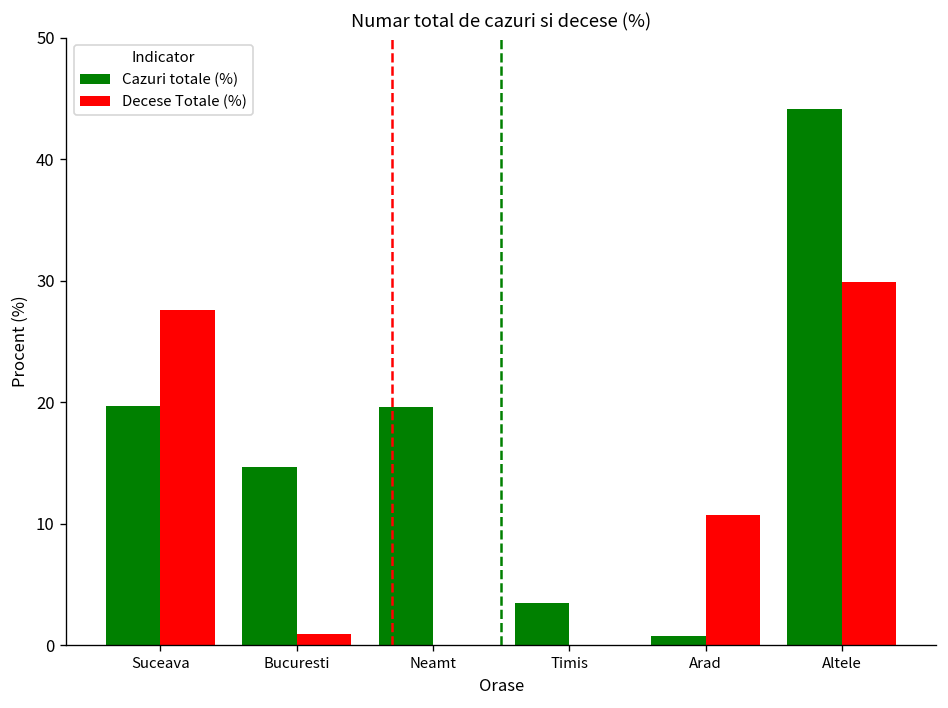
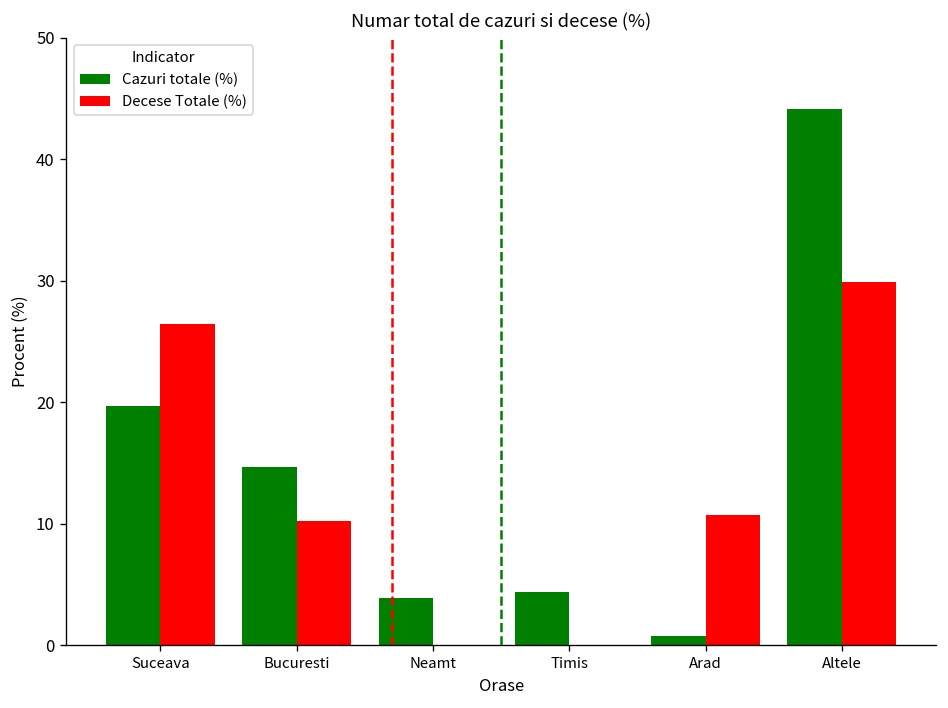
Decese Totale (%), Suceava: 27.6 -> 26.4
Decese Totale (%), Bucuresti: 0.9 -> 10.2
Cazuri totale (%), Neamt: 19.6 -> 3.9
Cazuri totale (%), Timis: 3.5 -> 4.4
